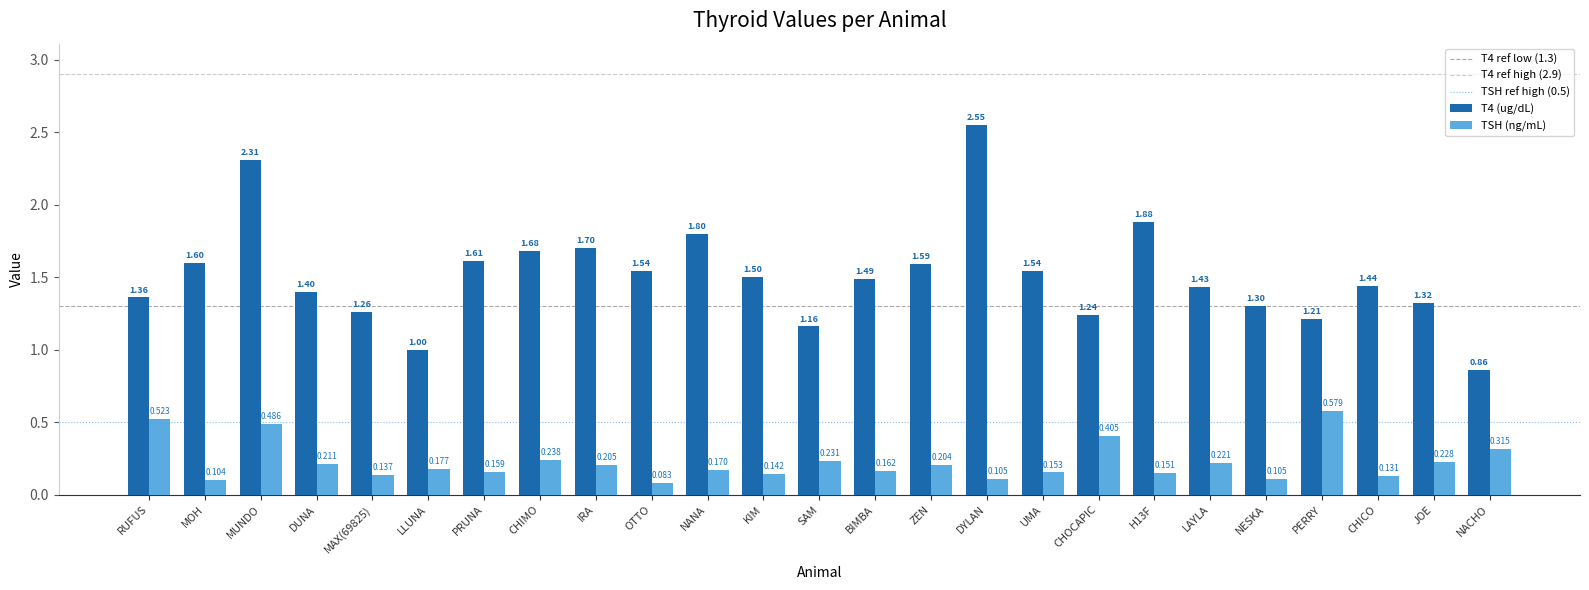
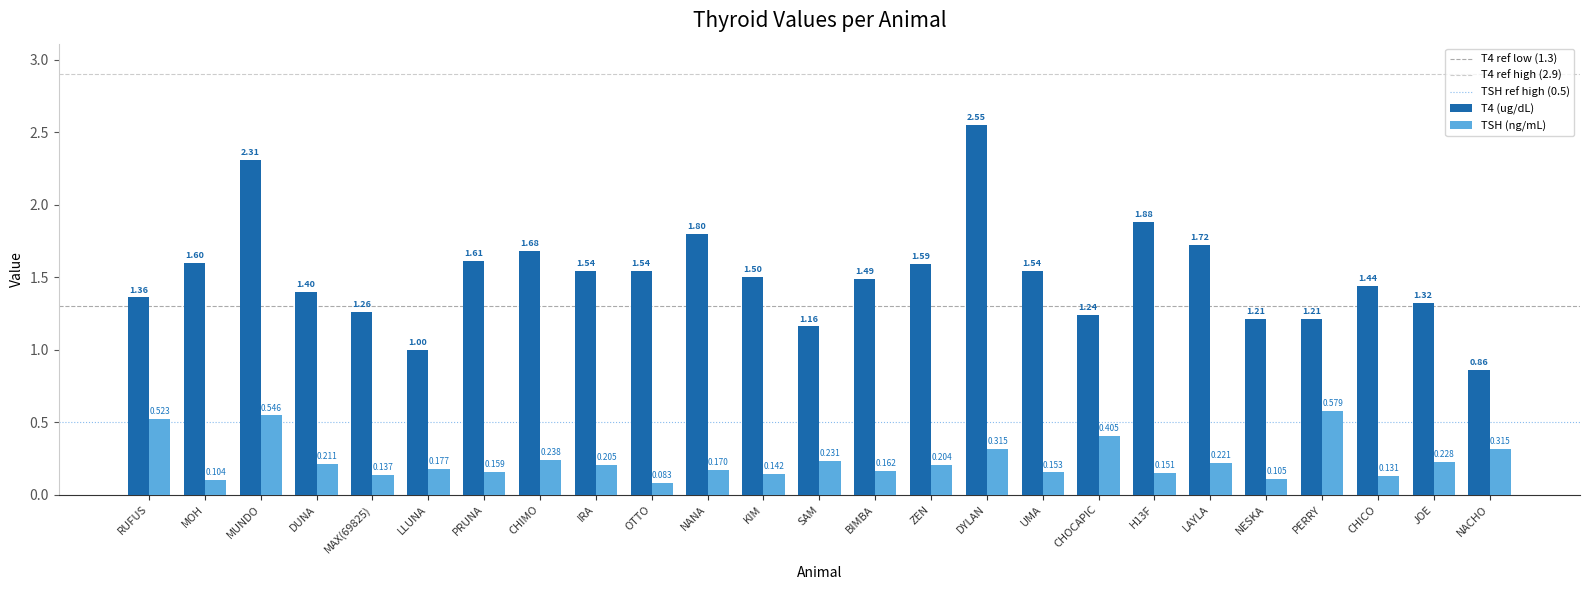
TSH (ng/mL), MUNDO: 0.486 -> 0.546
T4 (ug/dL), IRA: 1.70 -> 1.54
TSH (ng/mL), DYLAN: 0.105 -> 0.315
T4 (ug/dL), LAYLA: 1.43 -> 1.72
T4 (ug/dL), NESKA: 1.30 -> 1.21
